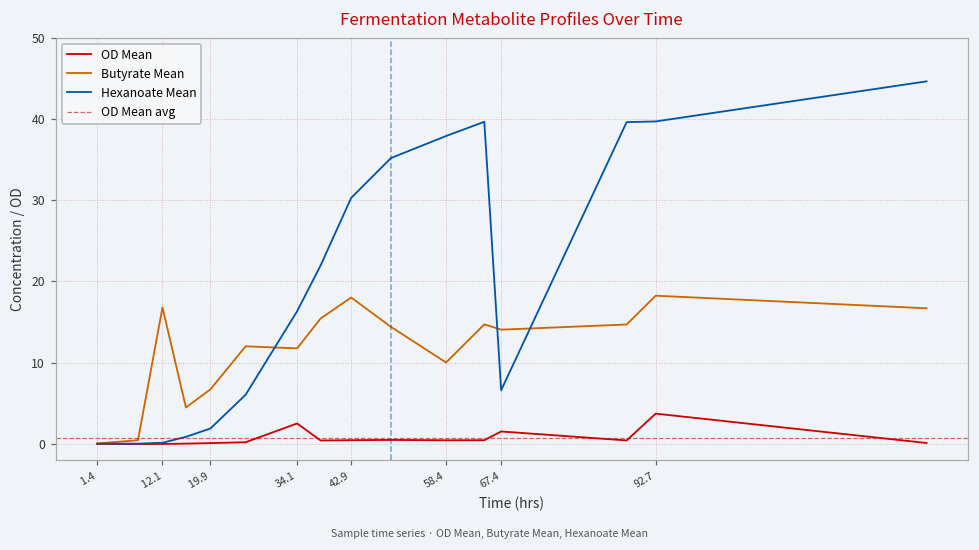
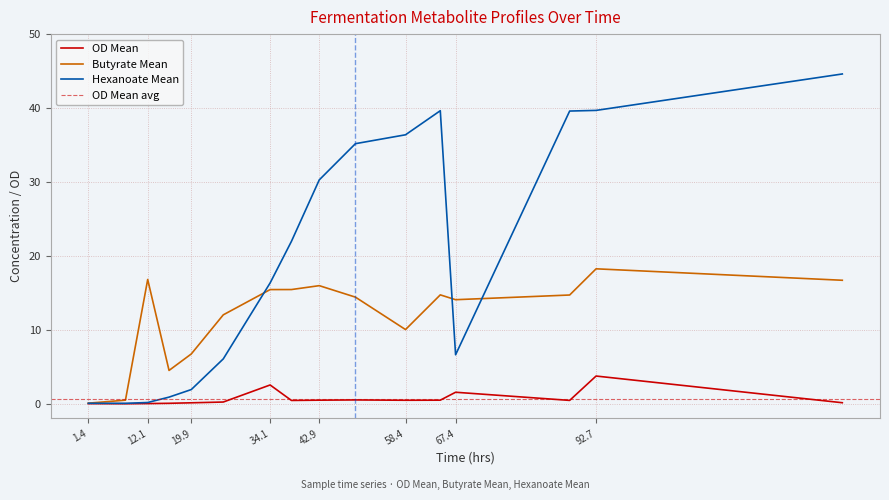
Butyrate Mean, 34.1: 12 -> 15
Butyrate Mean, 42.9: 18 -> 16
Hexanoate Mean, 58.4: 38 -> 36
